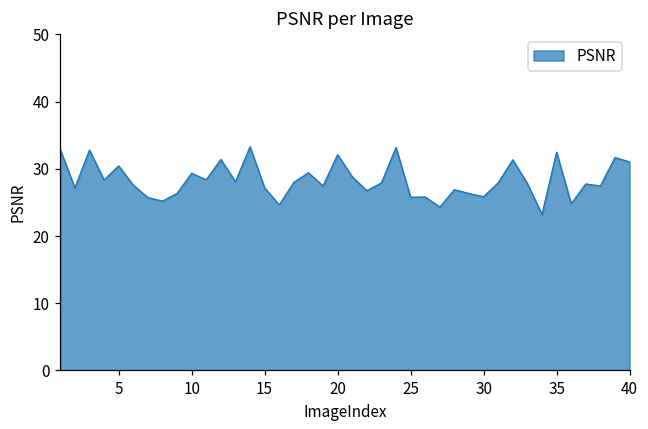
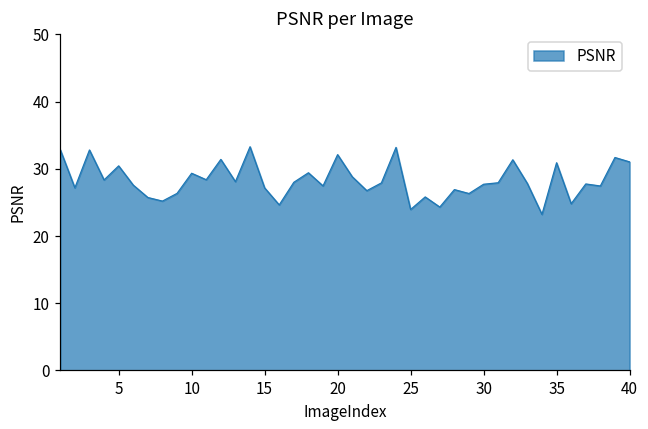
25: 26 -> 24
30: 26 -> 28
35: 32 -> 31
